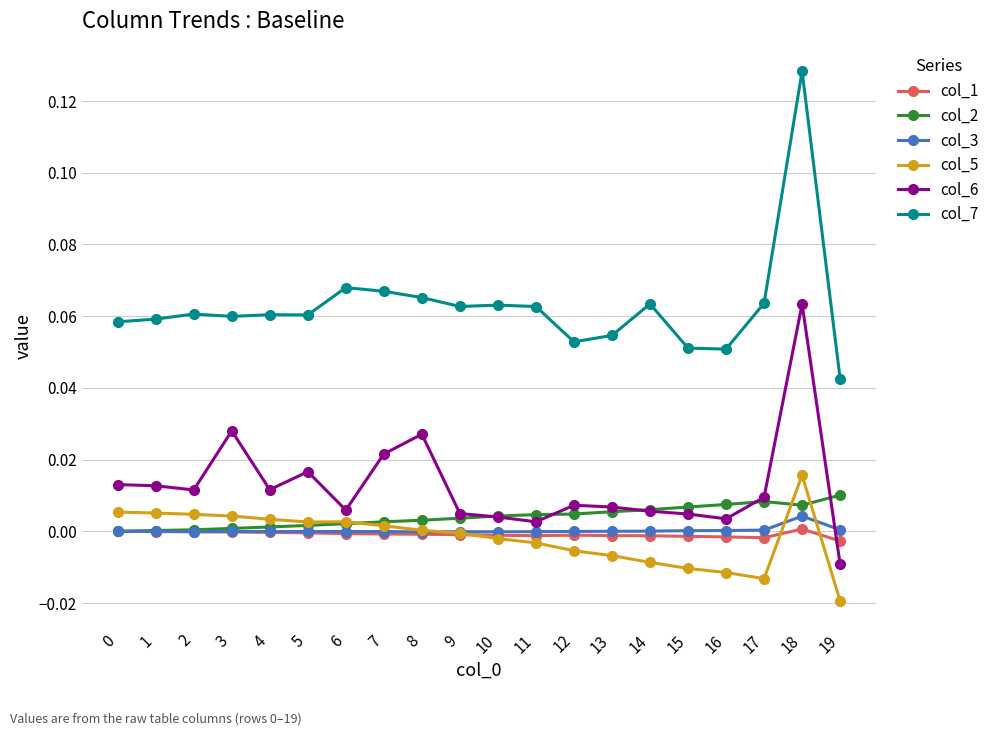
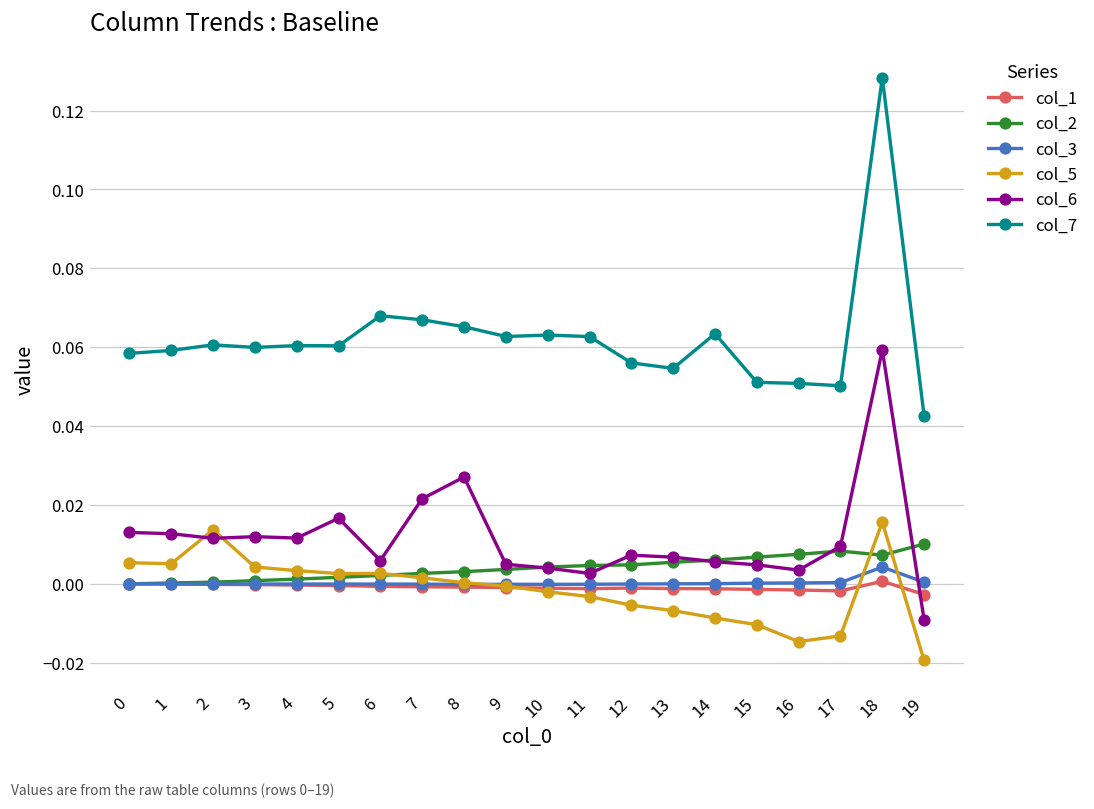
col_5, 2: 0.005 -> 0.014
col_6, 3: 0.028 -> 0.012
col_7, 12: 0.053 -> 0.056
col_5, 16: -0.011 -> -0.015
col_7, 17: 0.064 -> 0.050
col_6, 18: 0.063 -> 0.059
